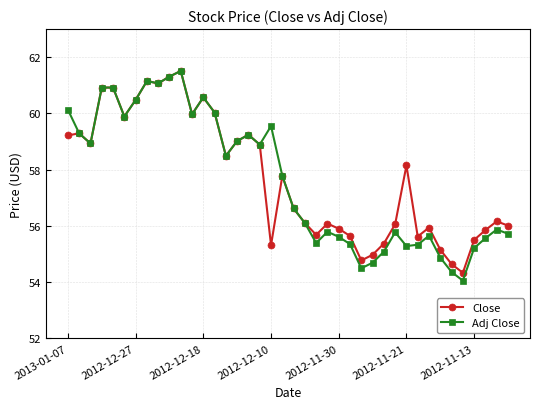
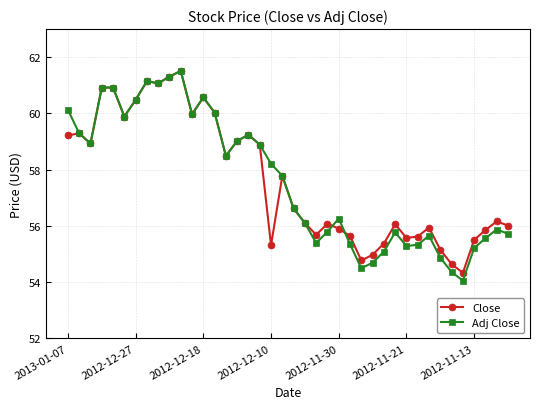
Adj Close, 2012-12-10: 59.6 -> 58.2
Adj Close, 2012-11-30: 55.6 -> 56.3
Close, 2012-11-21: 58.2 -> 55.6
